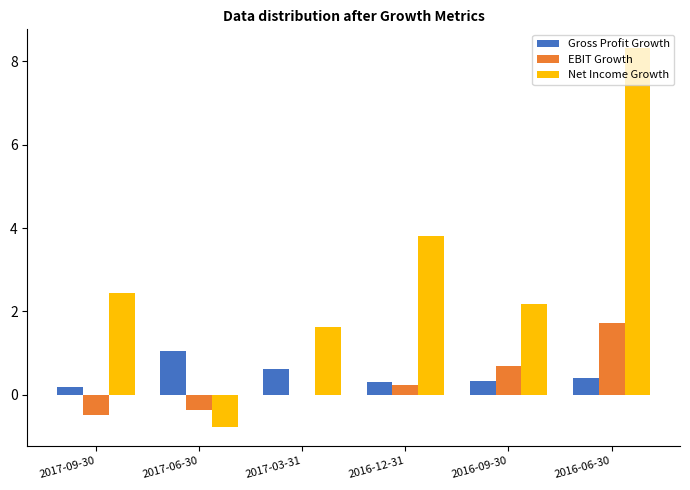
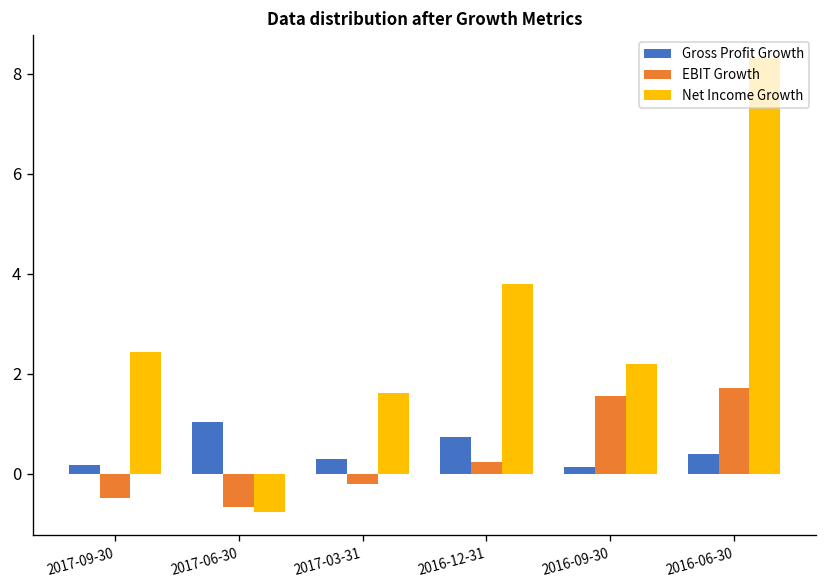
EBIT Growth, 2017-06-30: -0.4 -> -0.7
Gross Profit Growth, 2017-03-31: 0.6 -> 0.3
EBIT Growth, 2017-03-31: 0.0 -> -0.2
Gross Profit Growth, 2016-12-31: 0.3 -> 0.7
Gross Profit Growth, 2016-09-30: 0.3 -> 0.1
EBIT Growth, 2016-09-30: 0.7 -> 1.6
